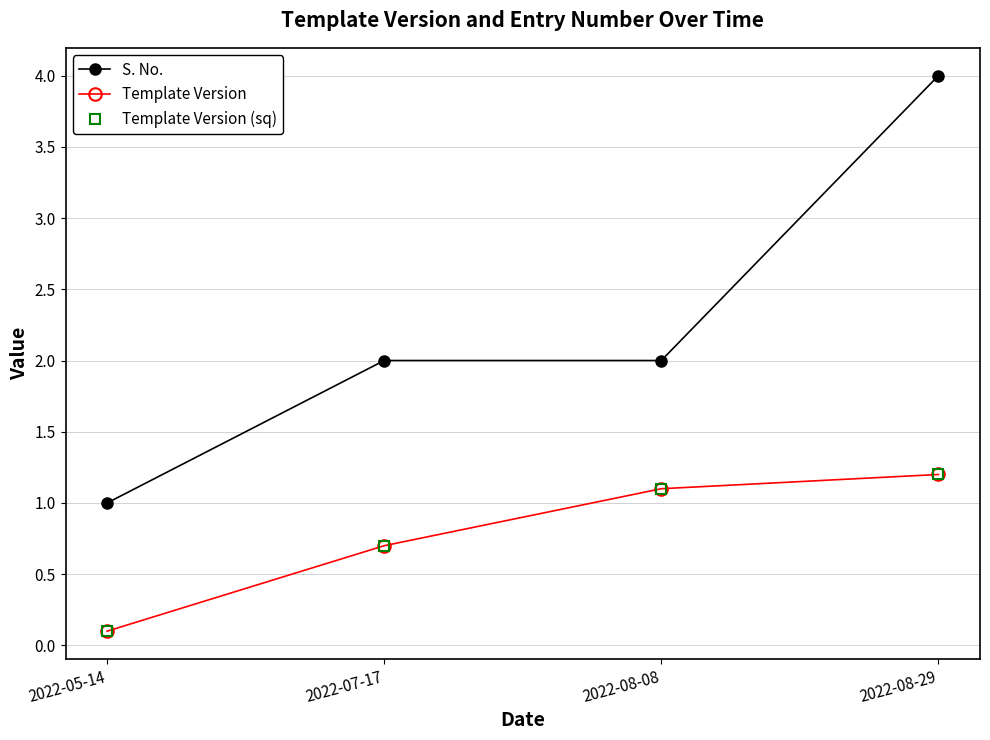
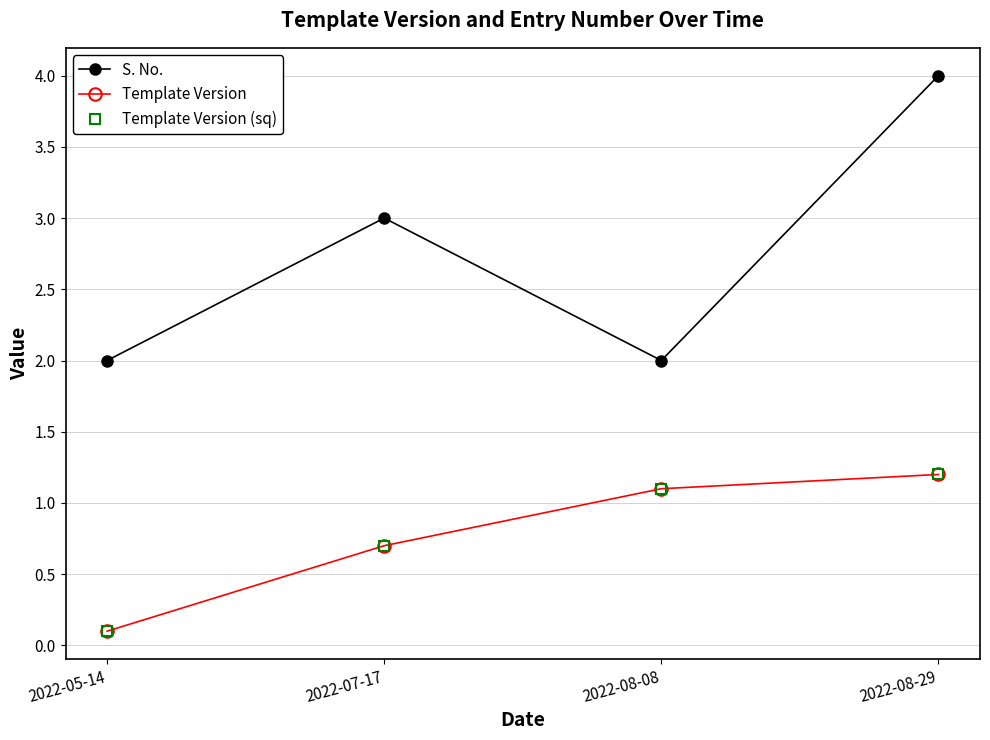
S. No., 2022-05-14: 1 -> 2
S. No., 2022-07-17: 2 -> 3
